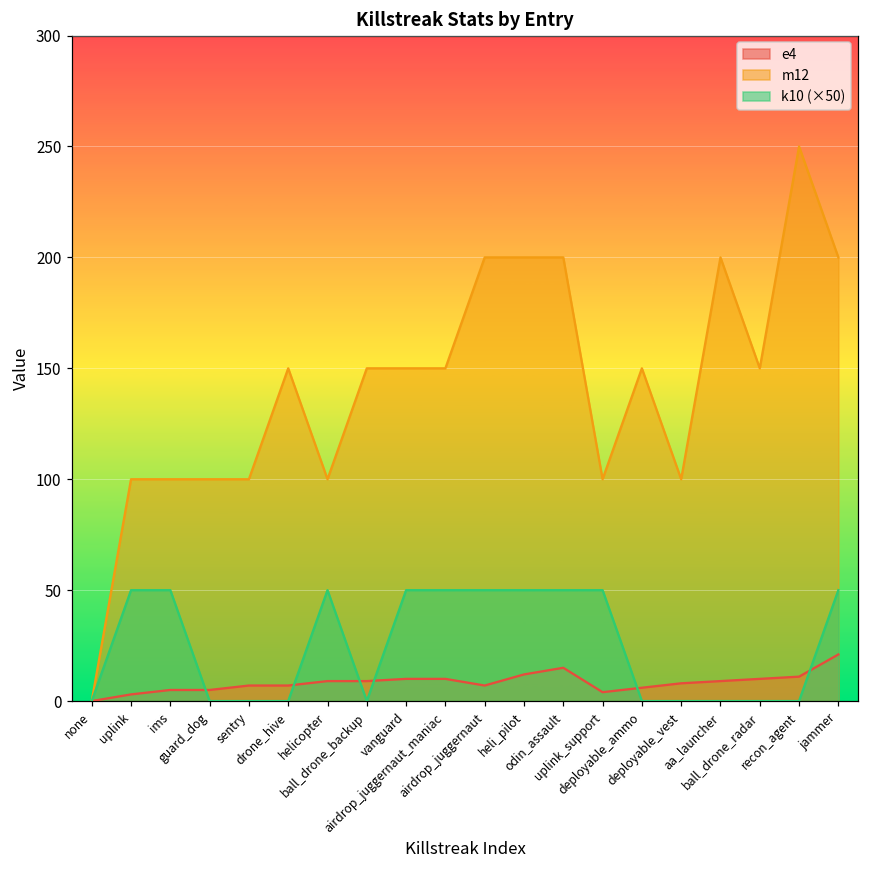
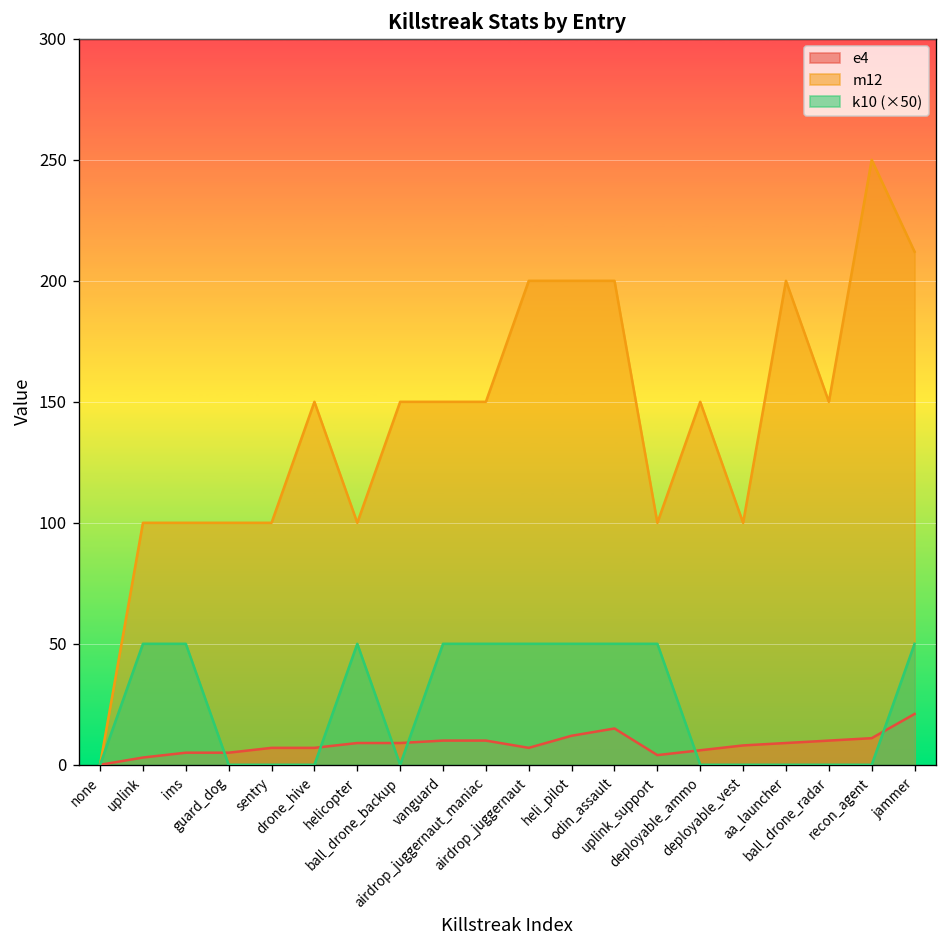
m12, jammer: 200 -> 212
